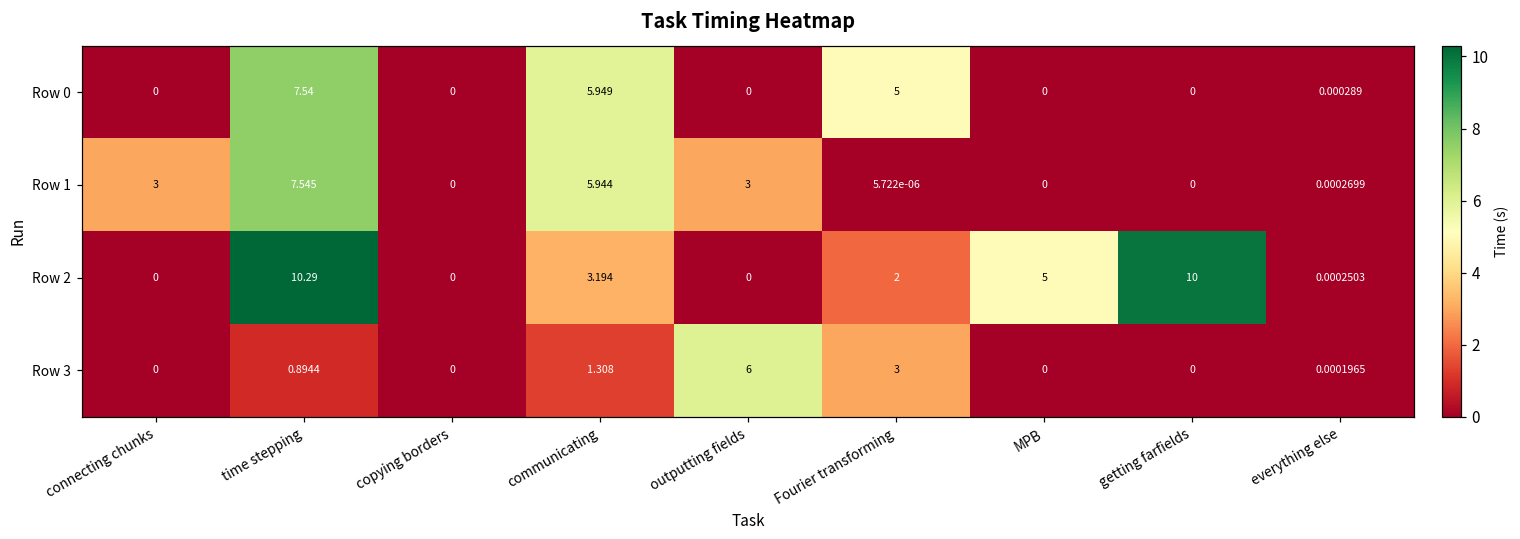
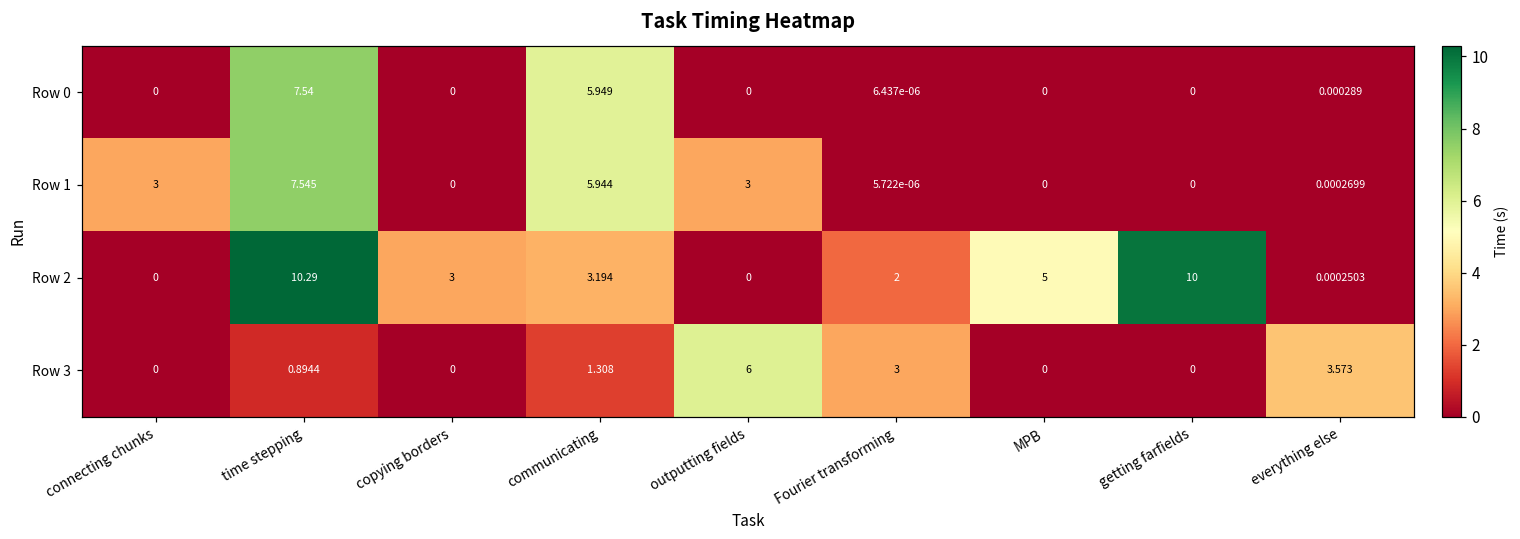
Row 0, Fourier transforming: 5 -> 6.437e-06
Row 2, copying borders: 0 -> 3
Row 3, everything else: 0.0001965 -> 3.573
